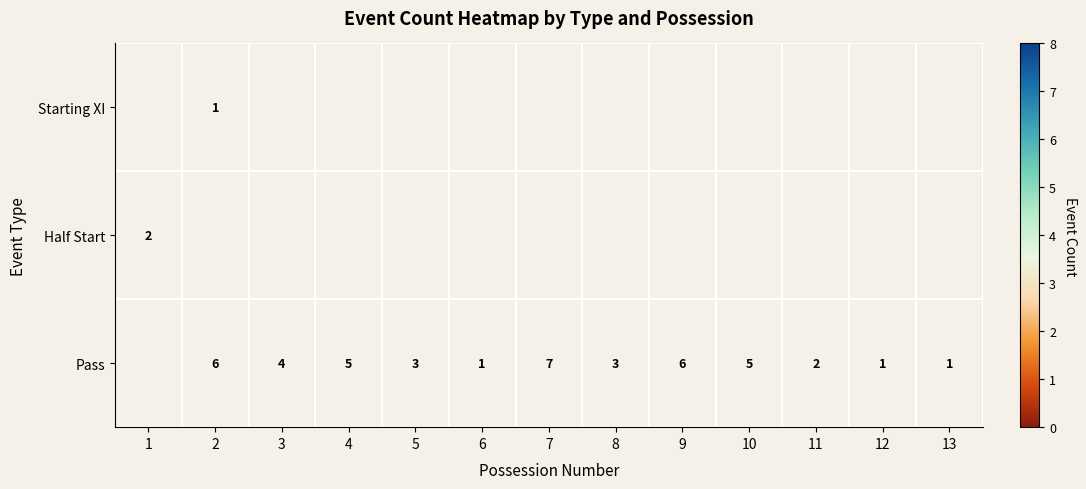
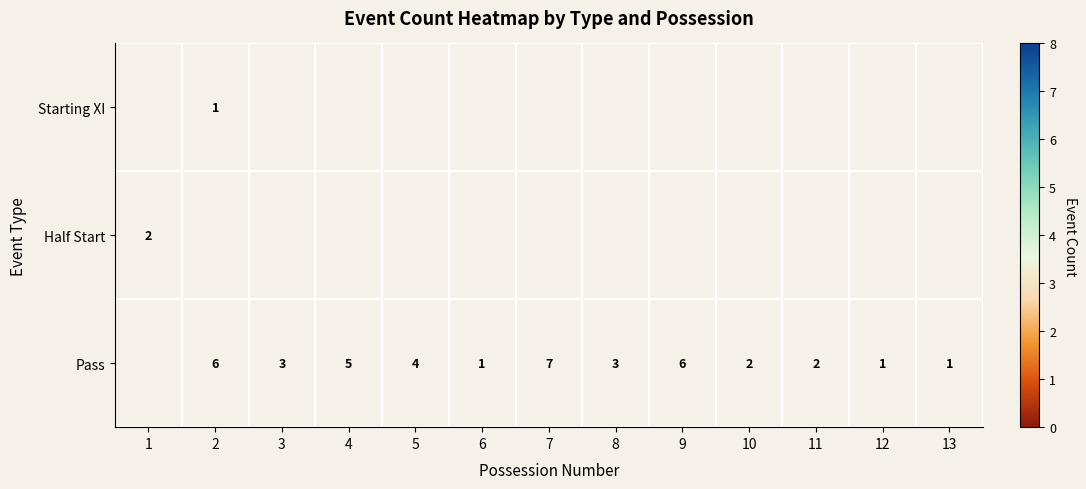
Pass, 3: 4 -> 3
Pass, 5: 3 -> 4
Pass, 10: 5 -> 2
